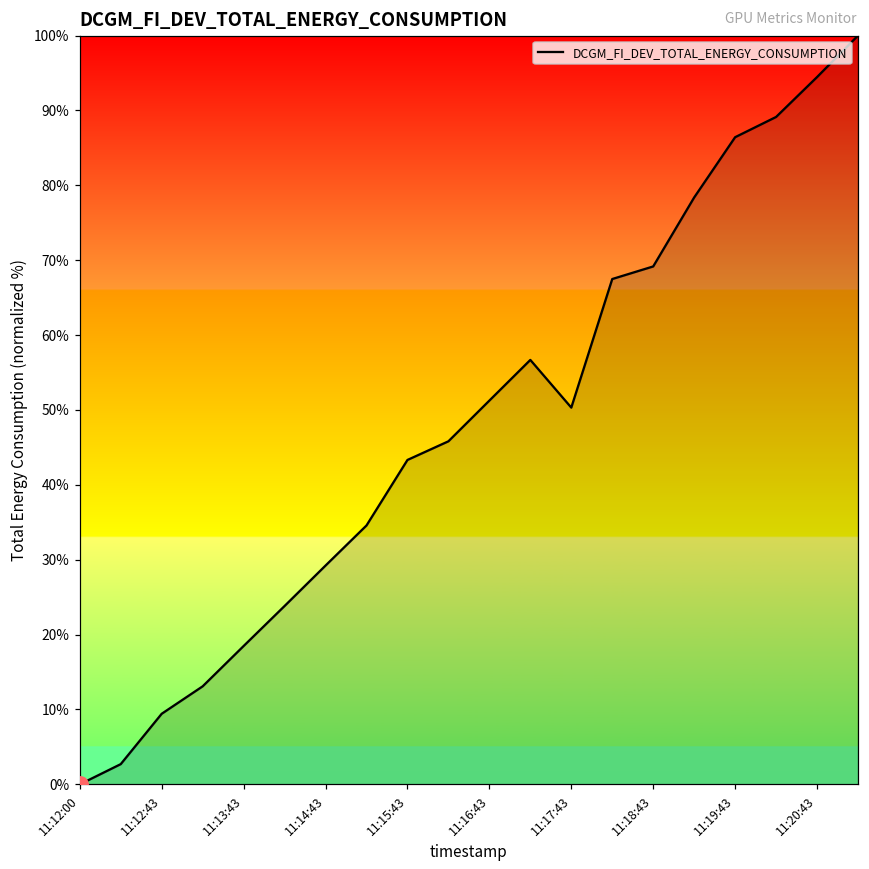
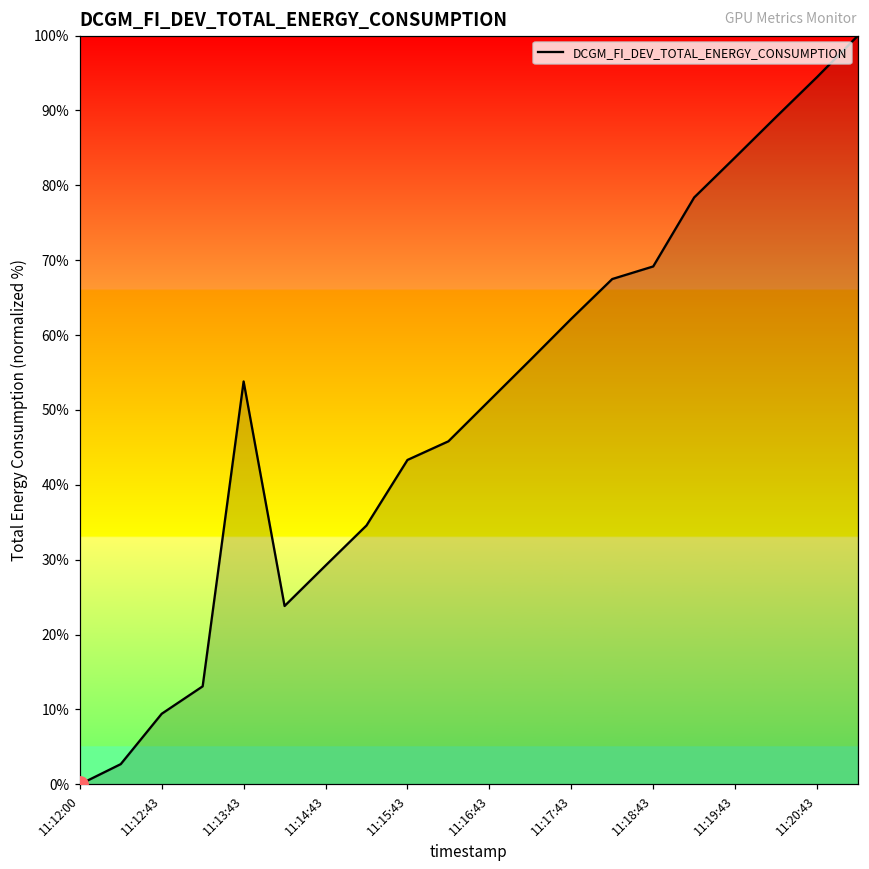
DCGM_FI_DEV_TOTAL_ENERGY_CONSUMPTION, 11:13:43: 18% -> 54%
DCGM_FI_DEV_TOTAL_ENERGY_CONSUMPTION, 11:17:43: 50% -> 62%
DCGM_FI_DEV_TOTAL_ENERGY_CONSUMPTION, 11:19:43: 86% -> 84%
